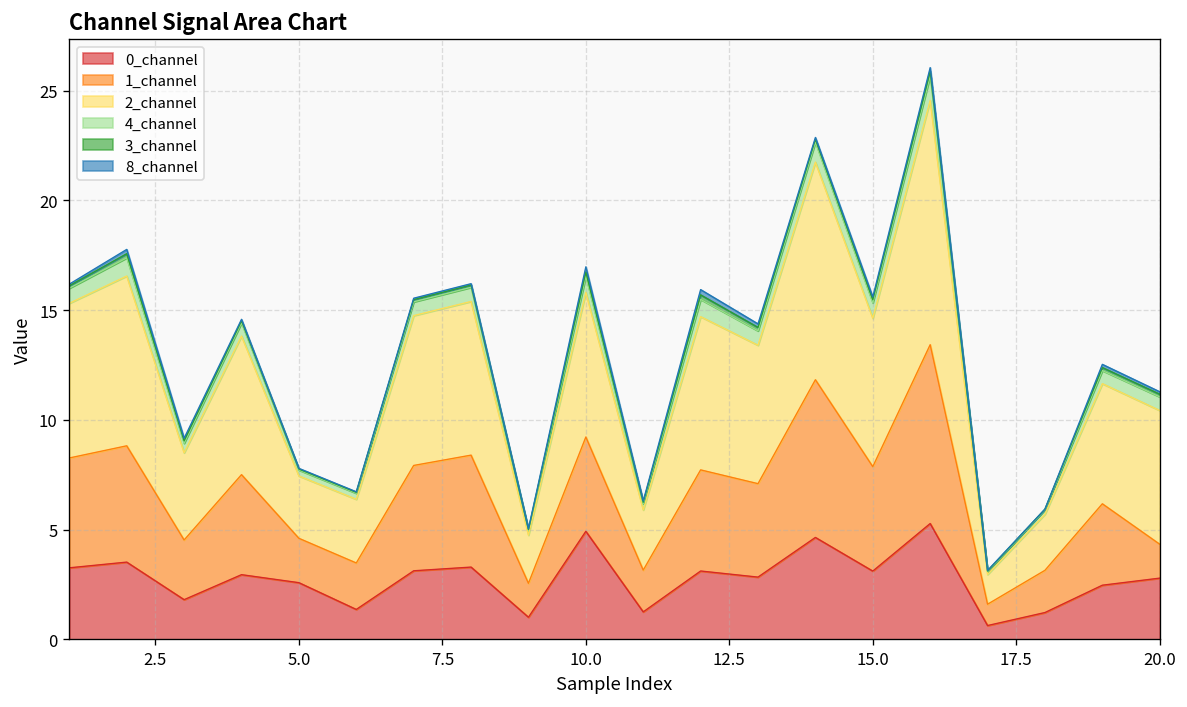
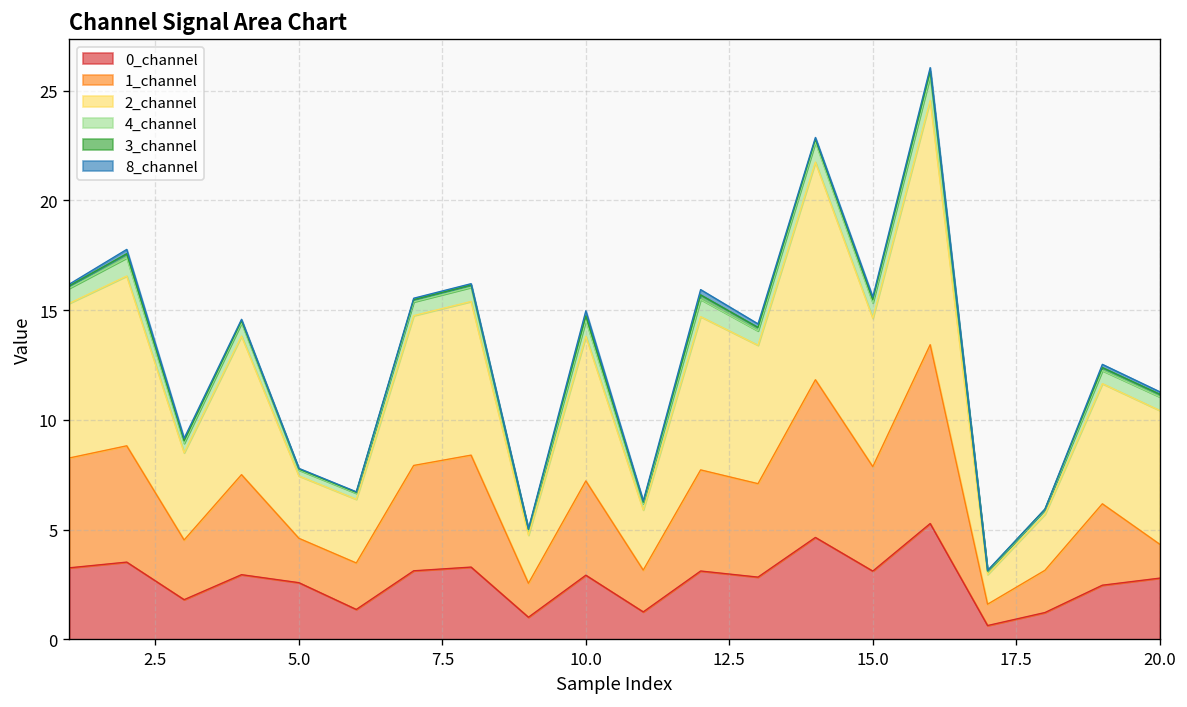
0_channel, 10.0: 4.9 -> 2.9
